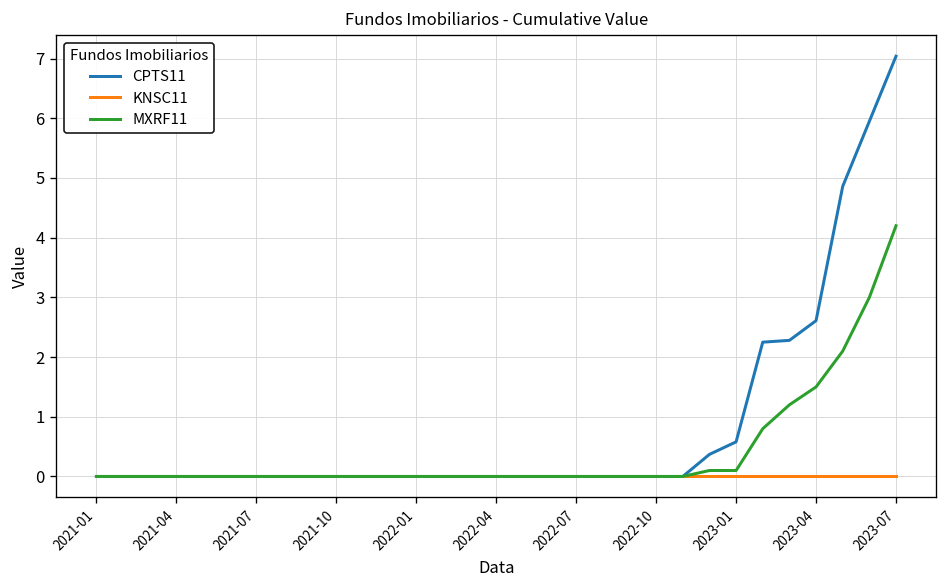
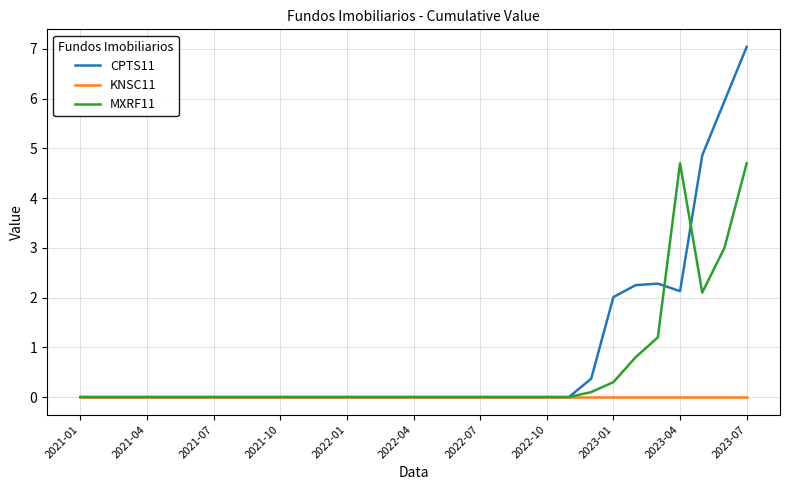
CPTS11, 2023-01: 0.6 -> 2.0
MXRF11, 2023-01: 0.1 -> 0.3
CPTS11, 2023-04: 2.6 -> 2.1
MXRF11, 2023-04: 1.5 -> 4.7
MXRF11, 2023-07: 4.2 -> 4.7
